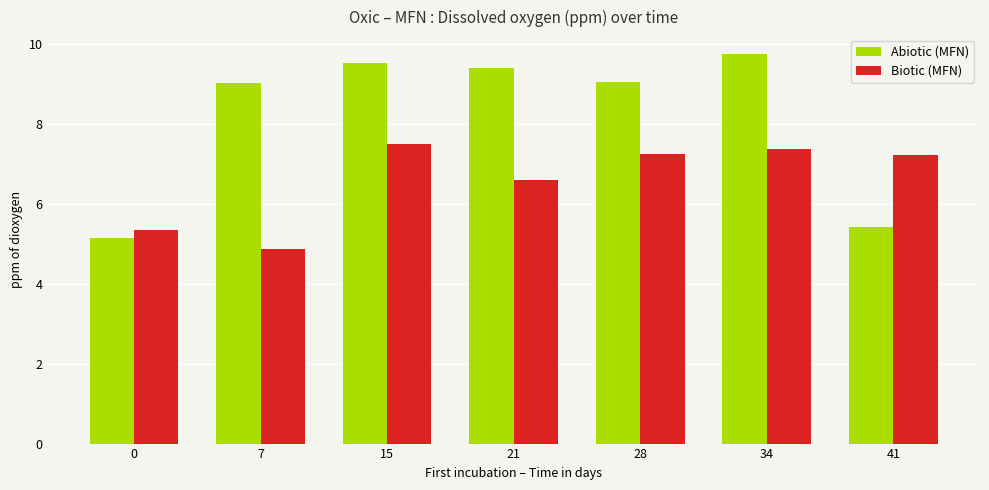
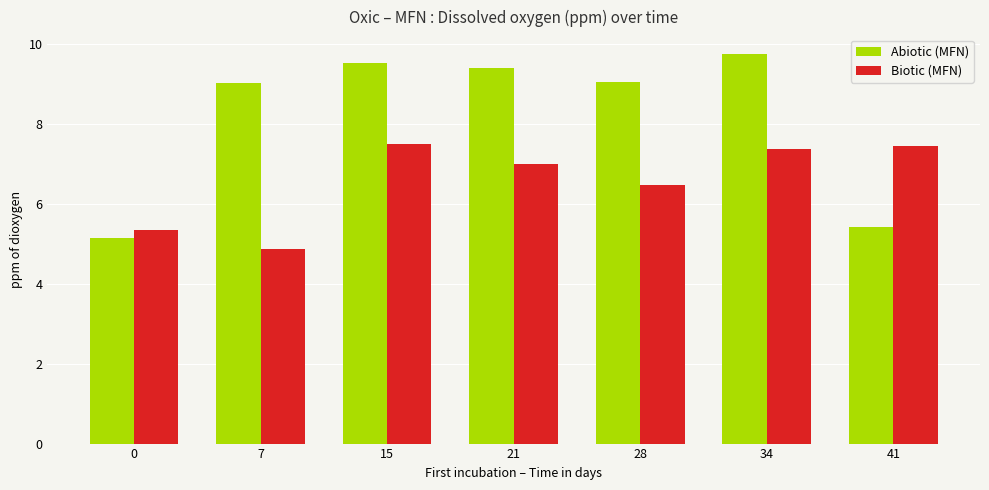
Biotic (MFN), 21: 6.6 -> 7.0
Biotic (MFN), 28: 7.3 -> 6.5
Biotic (MFN), 41: 7.2 -> 7.4
